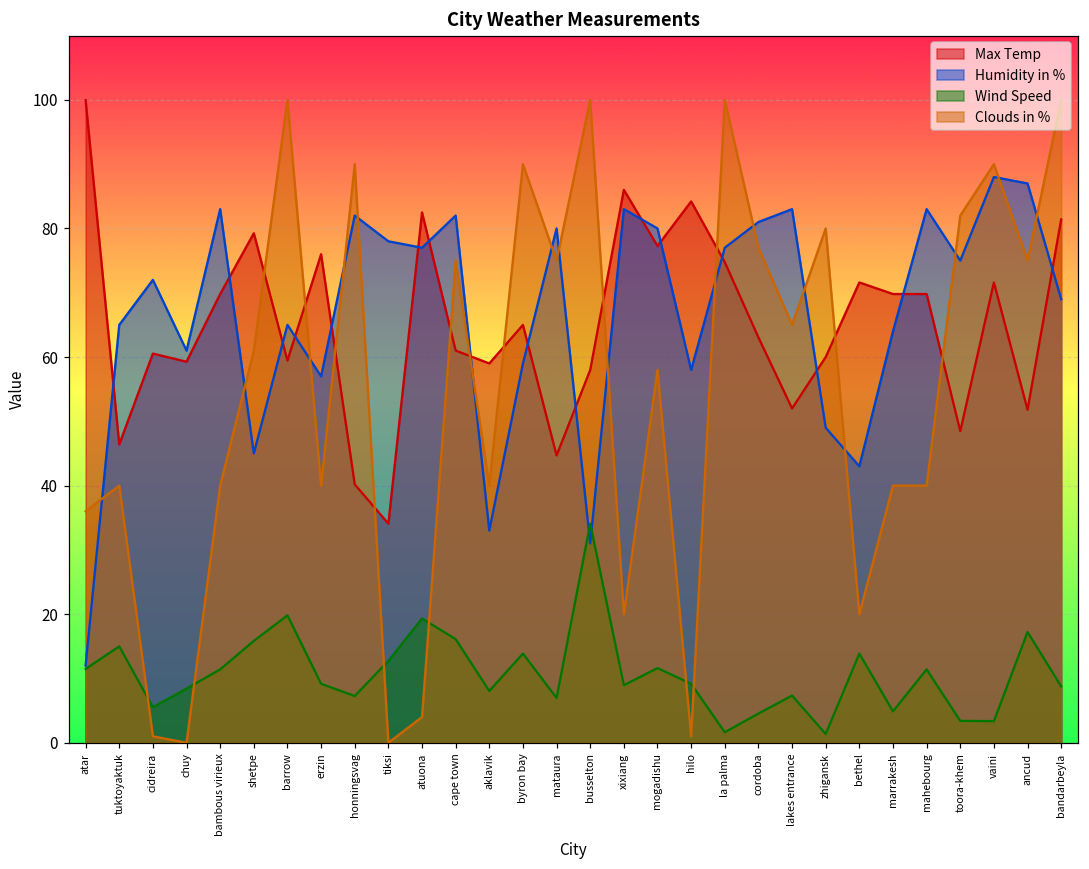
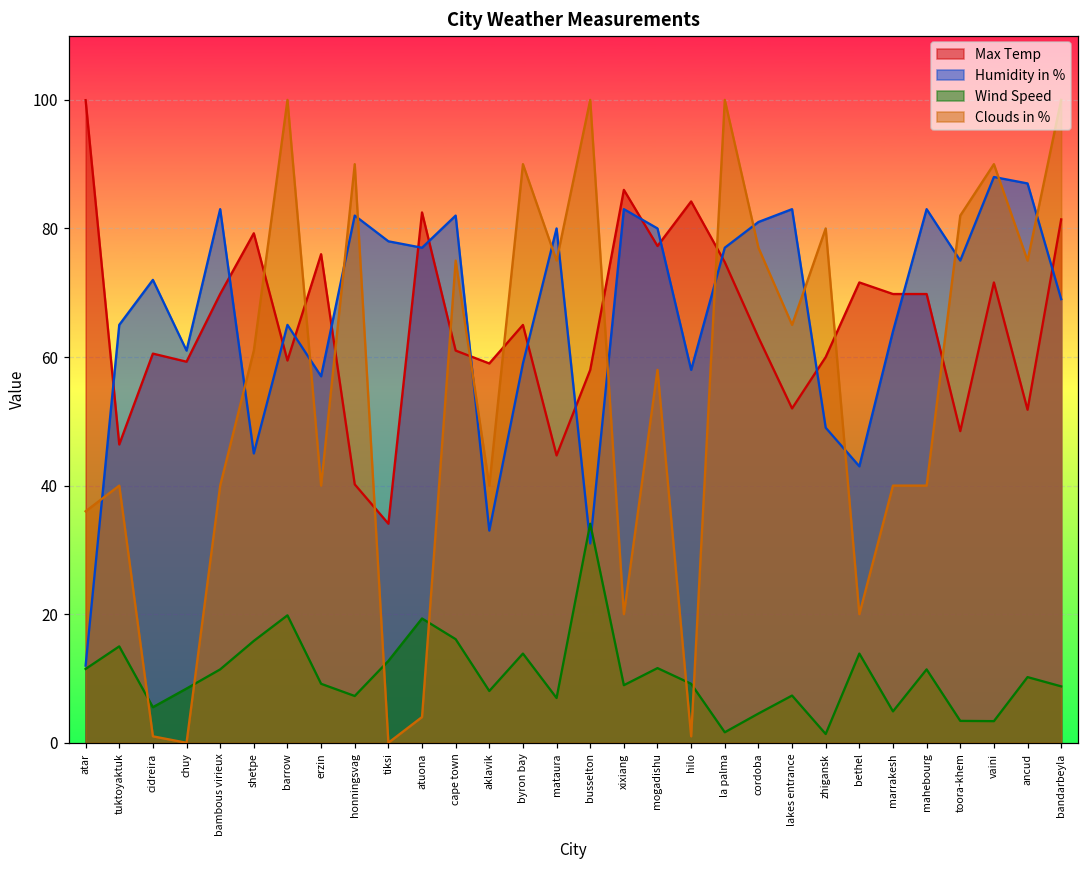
Wind Speed, ancud: 17 -> 10
